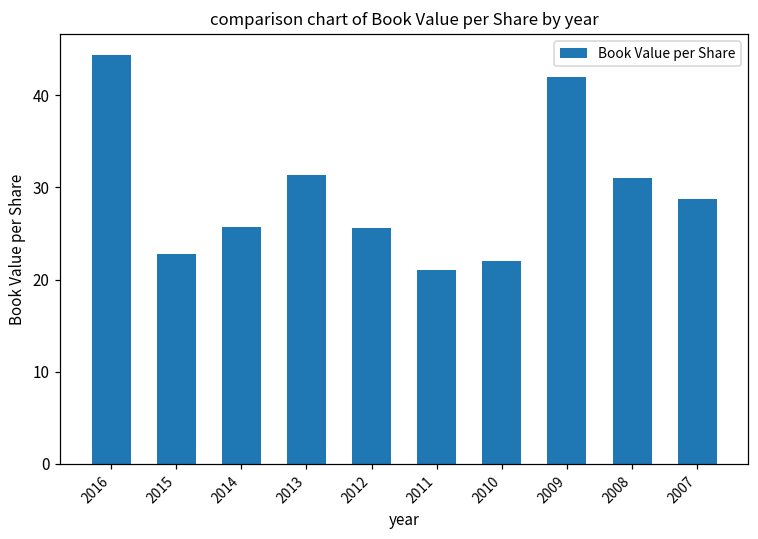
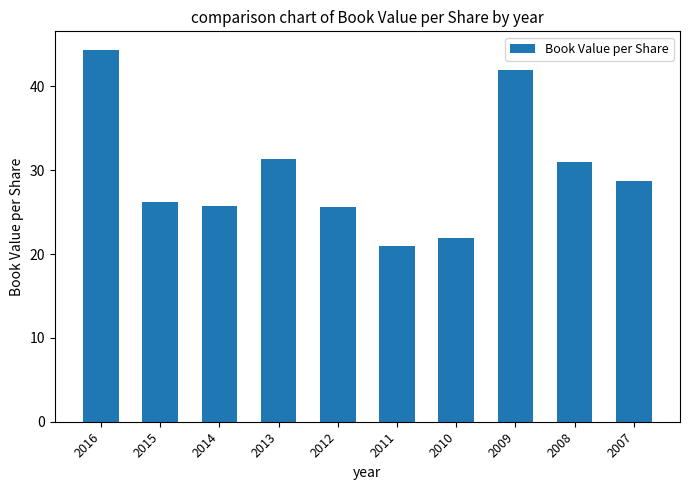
2015: 23 -> 26
